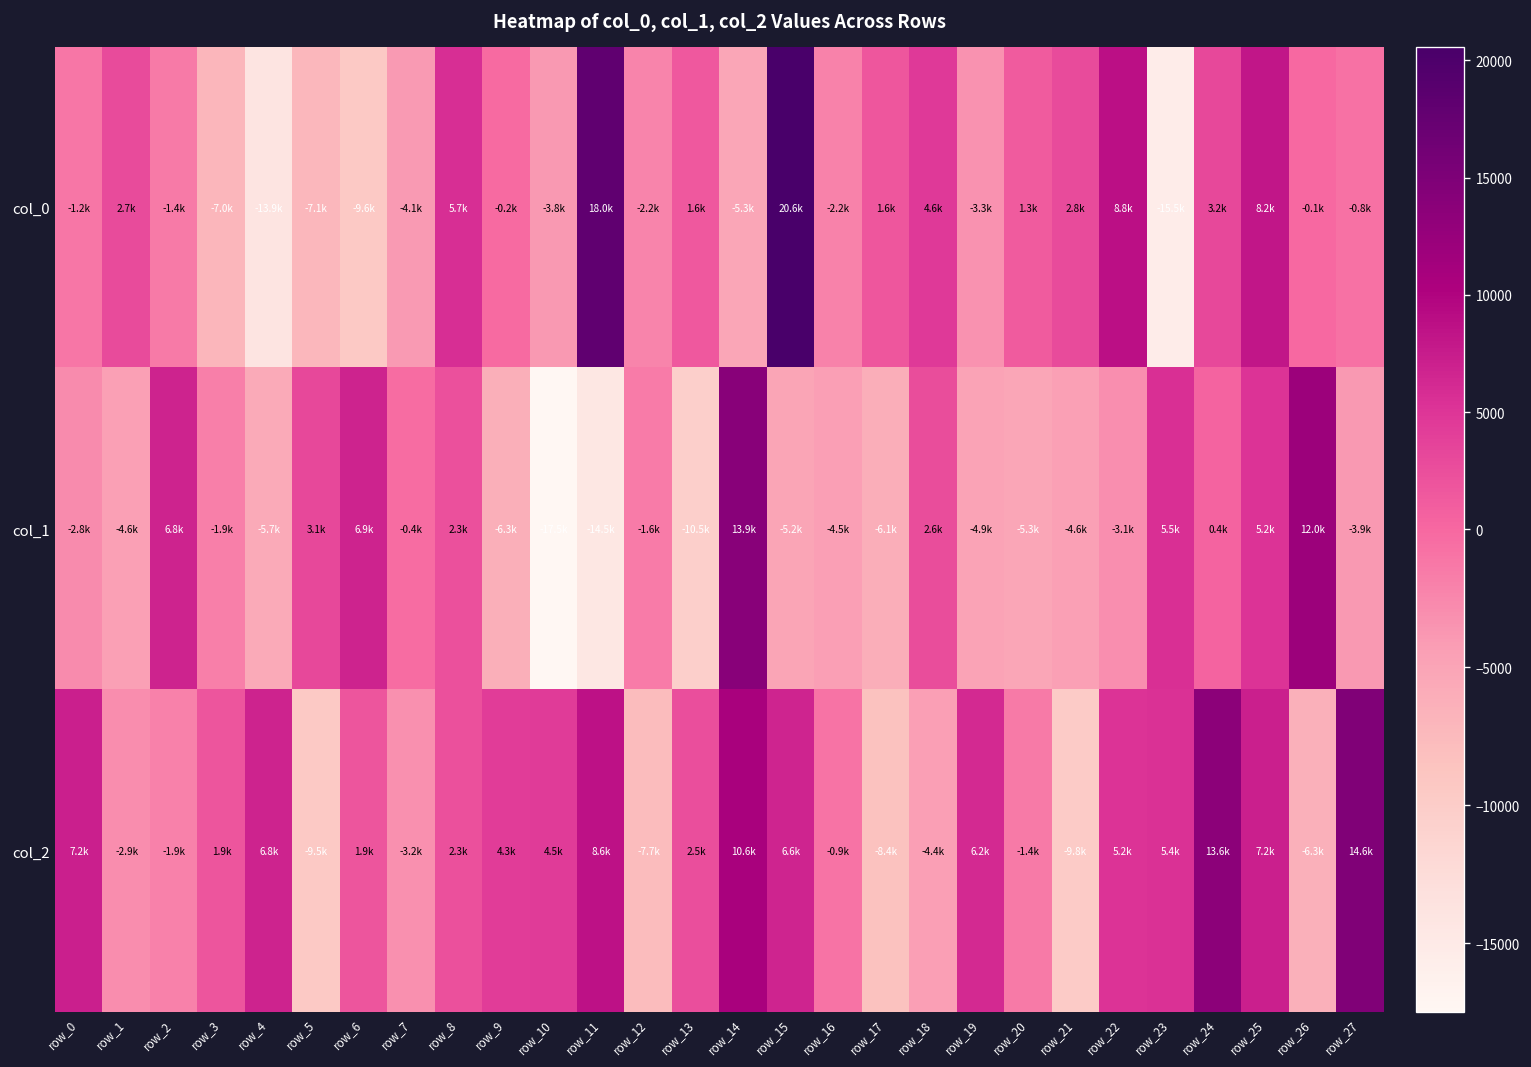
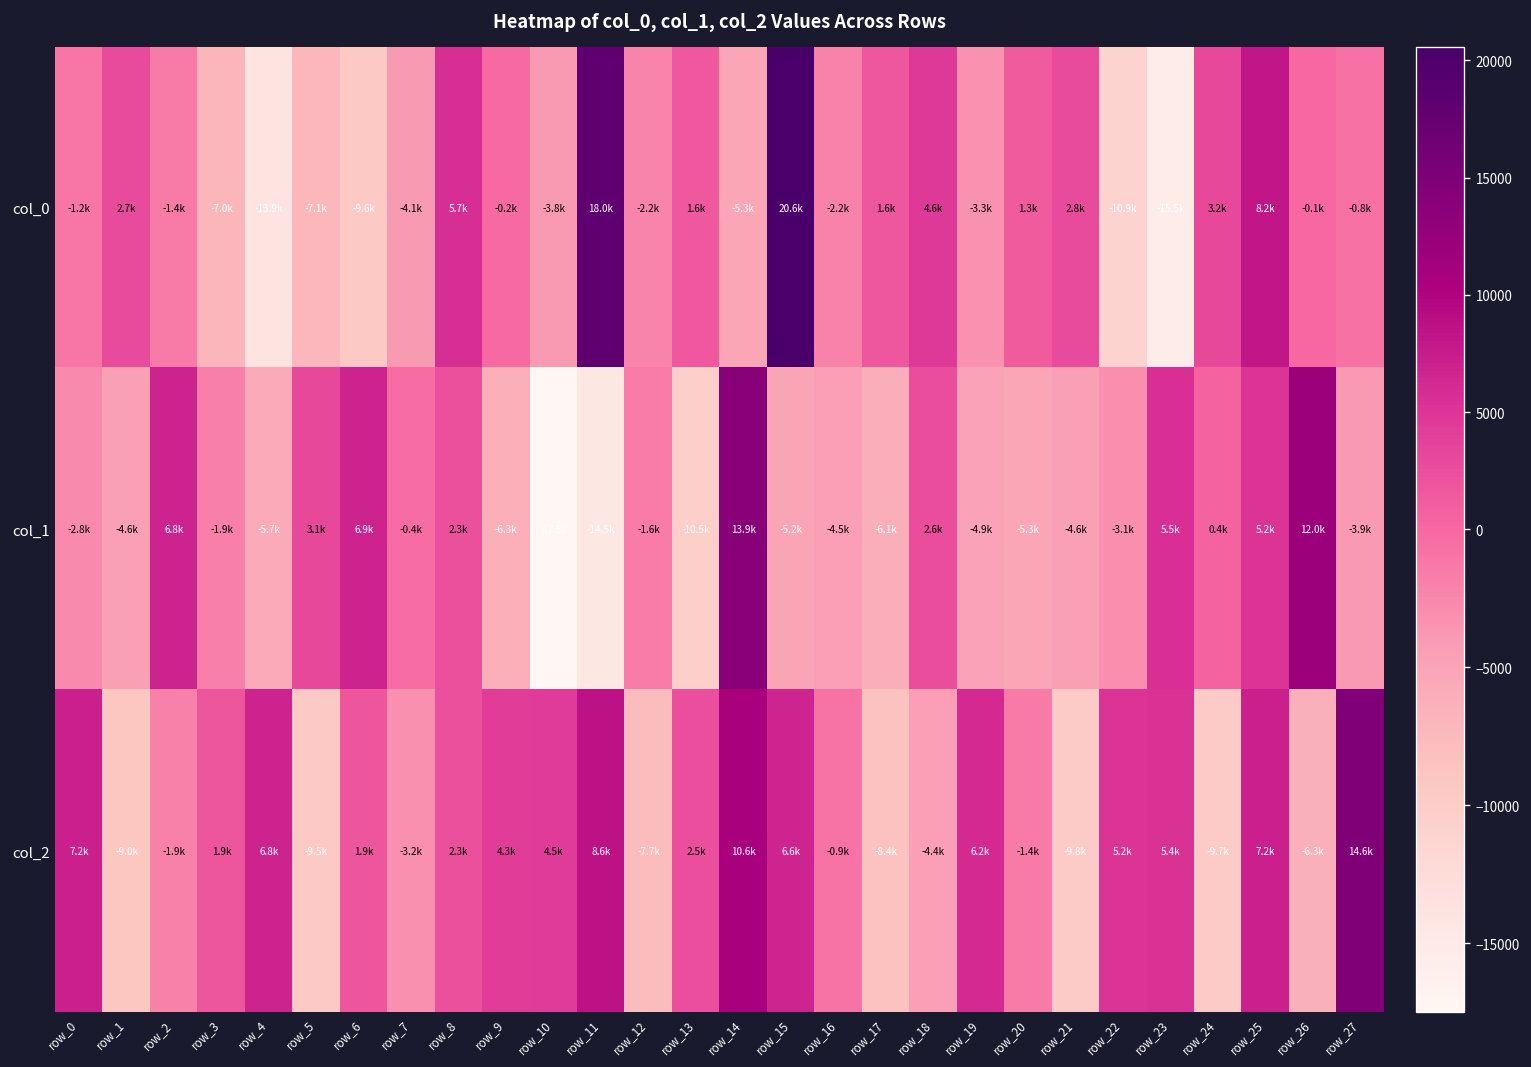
col_0, row_22: 8.8k -> -10.9k
col_2, row_1: -2.9k -> -9.0k
col_2, row_24: 13.6k -> -9.7k
